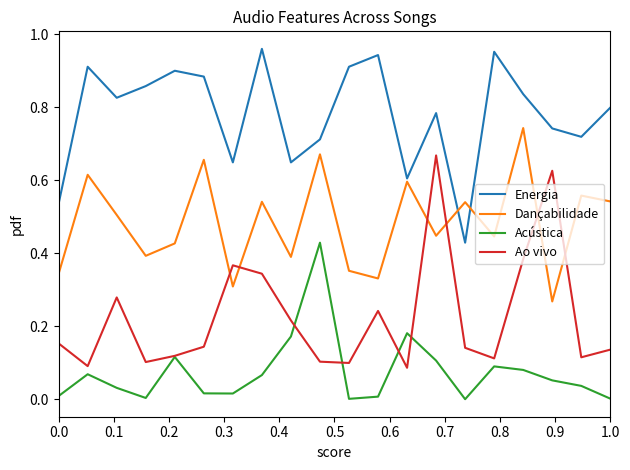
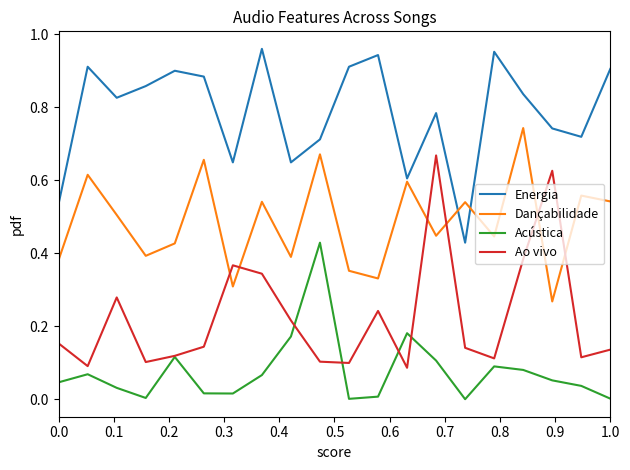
Dançabilidade, 0.0: 0.34 -> 0.38
Acústica, 0.0: 0.01 -> 0.05
Energia, 1.0: 0.80 -> 0.91
